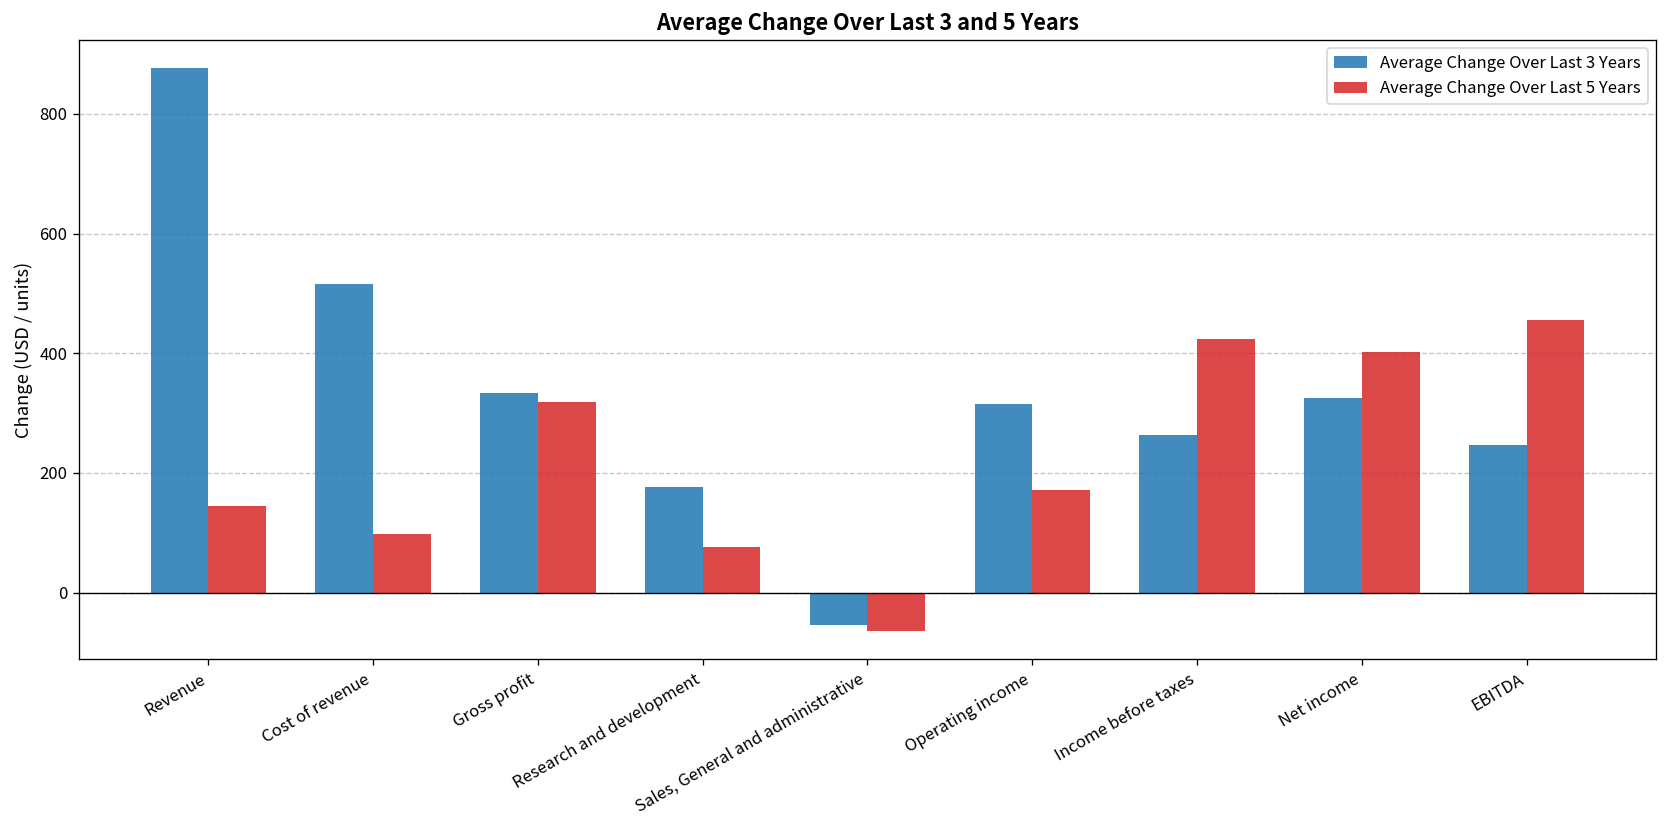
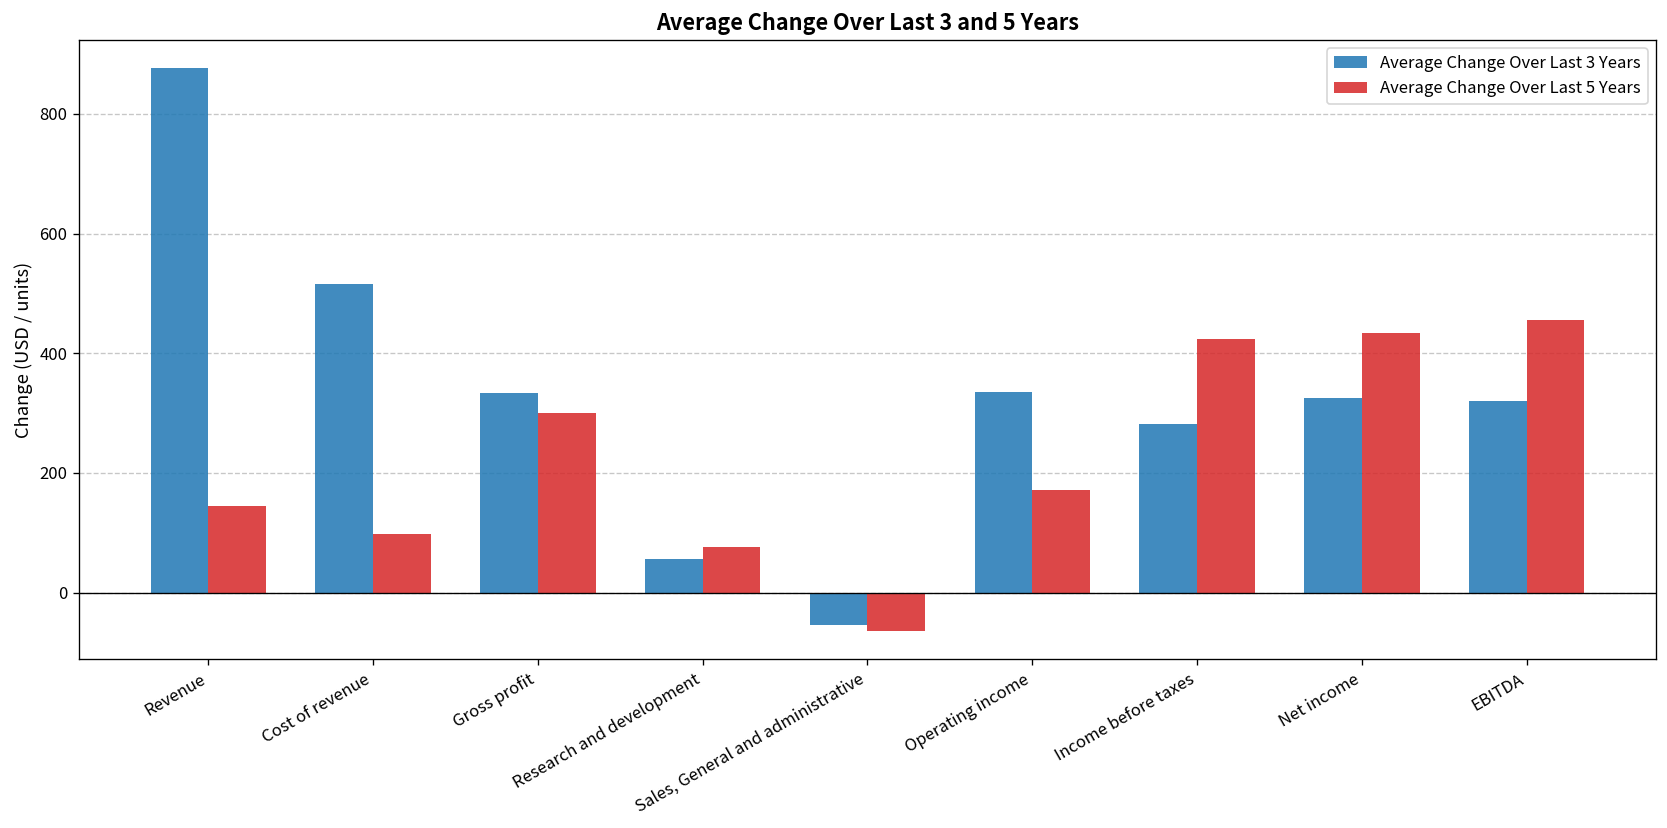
Average Change Over Last 5 Years, Gross profit: 320 -> 300
Average Change Over Last 3 Years, Research and development: 180 -> 60
Average Change Over Last 3 Years, Operating income: 320 -> 330
Average Change Over Last 3 Years, Income before taxes: 260 -> 280
Average Change Over Last 5 Years, Net income: 400 -> 430
Average Change Over Last 3 Years, EBITDA: 250 -> 320
